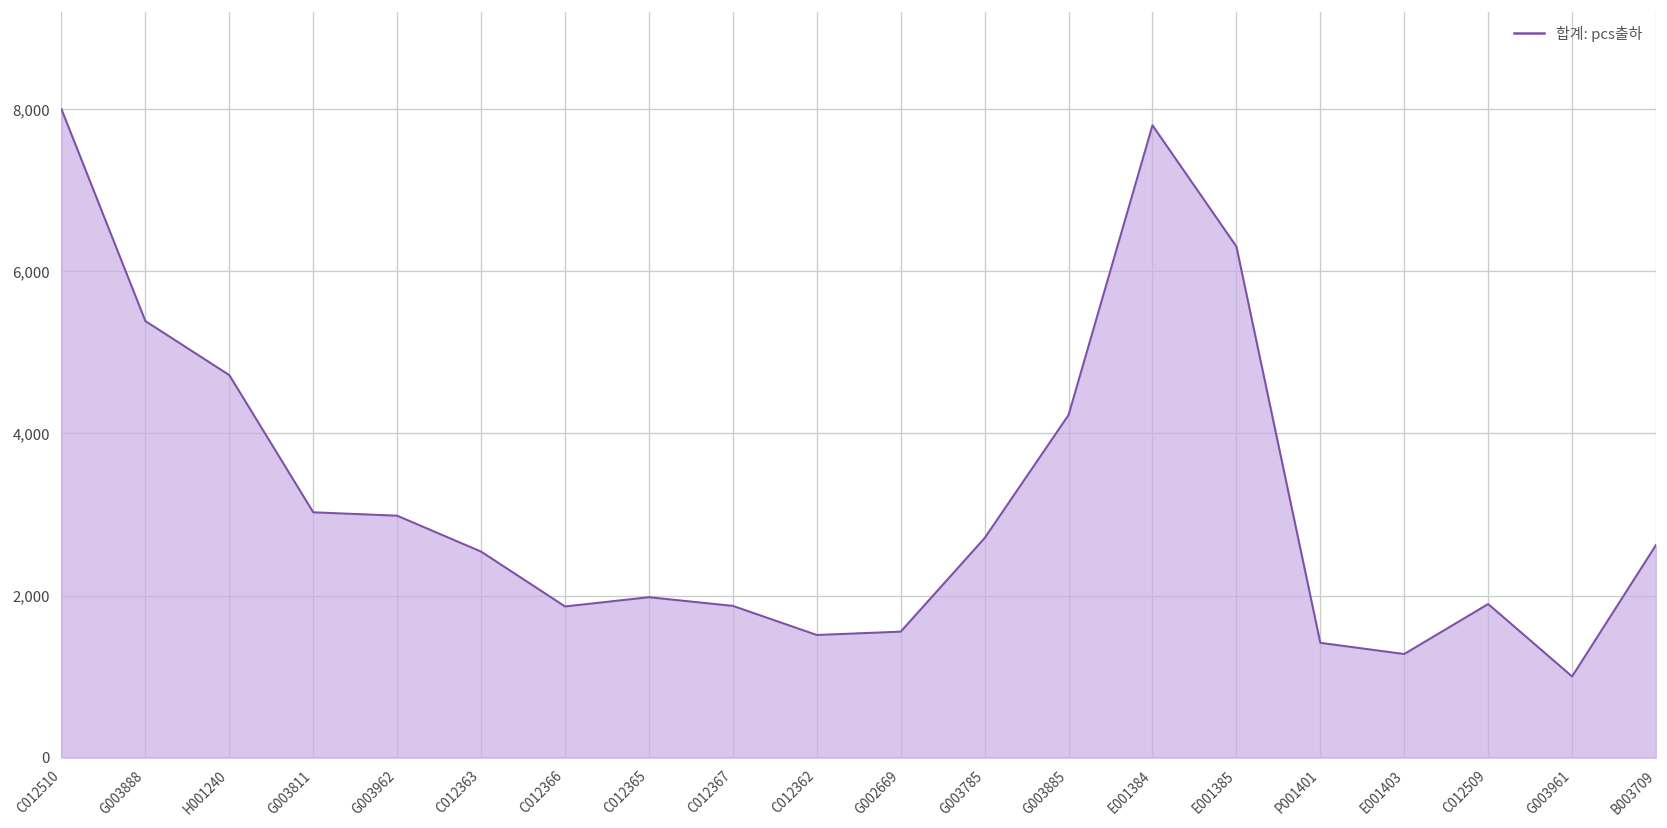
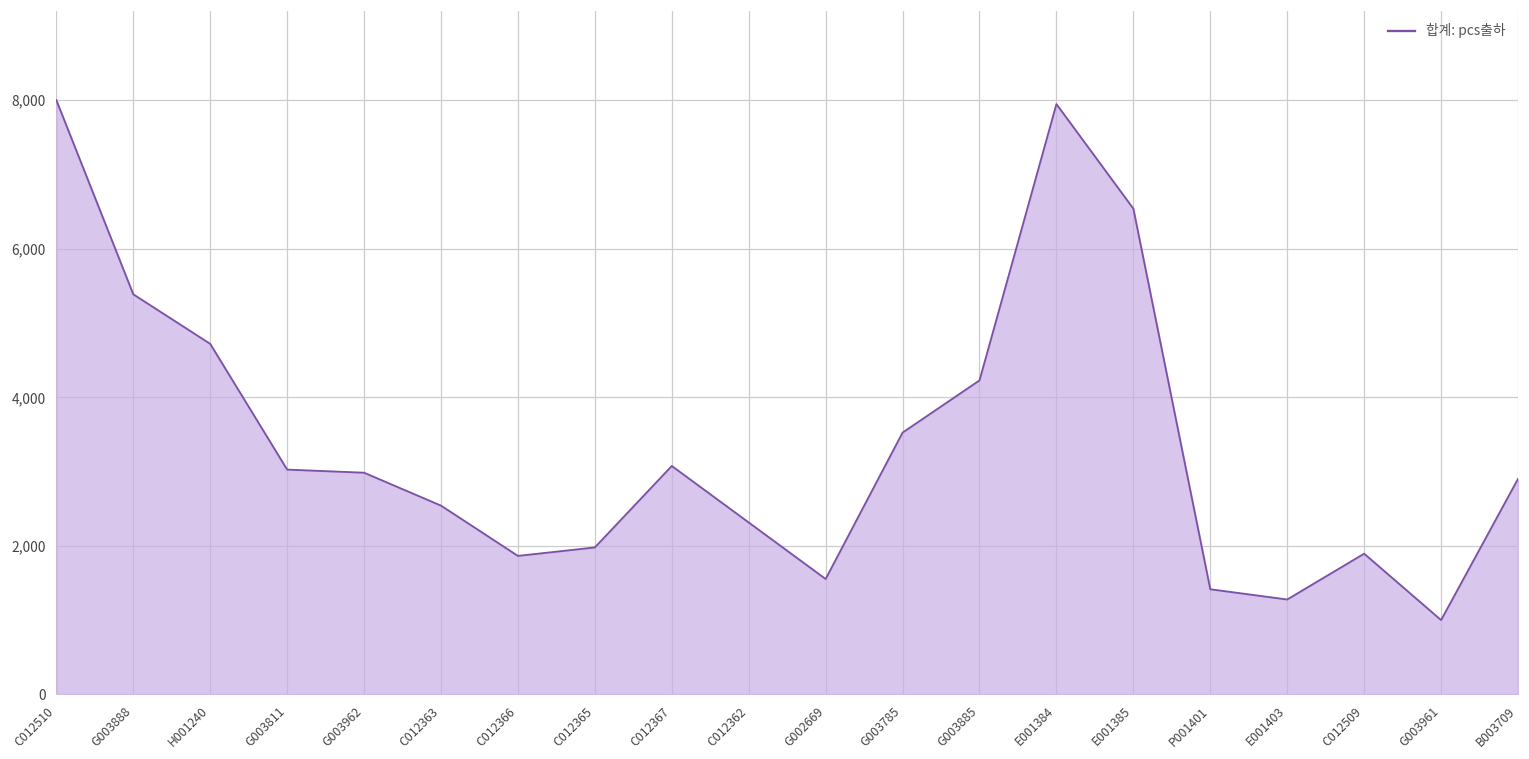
C012367: 1,900 -> 3,100
C012362: 1,500 -> 2,300
G003785: 2,700 -> 3,500
E001384: 7,800 -> 7,900
E001385: 6,300 -> 6,500
B003709: 2,600 -> 2,900
